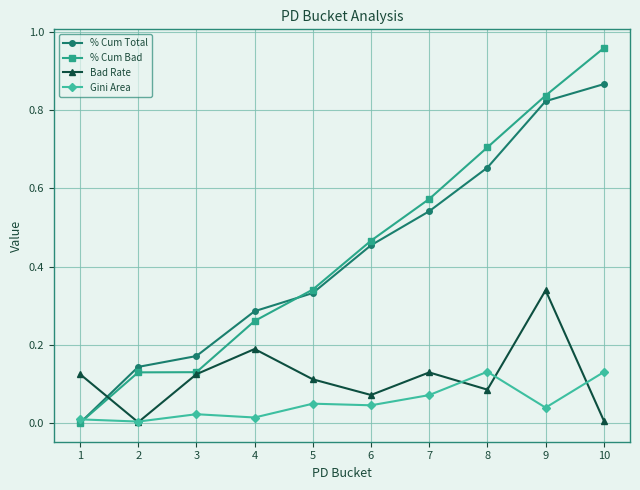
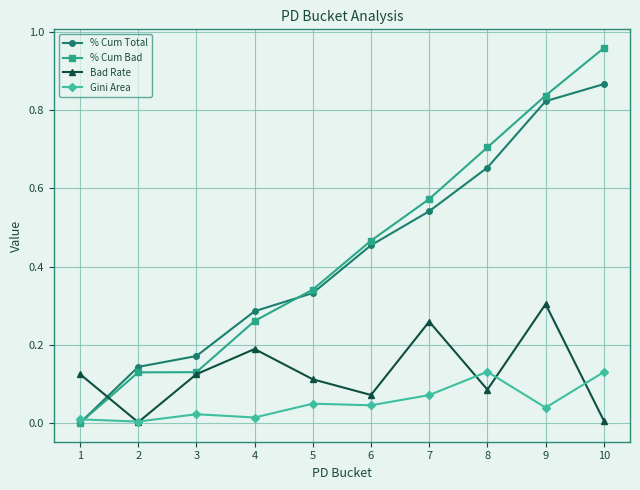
Bad Rate, 7: 0.13 -> 0.26
Bad Rate, 9: 0.34 -> 0.30
